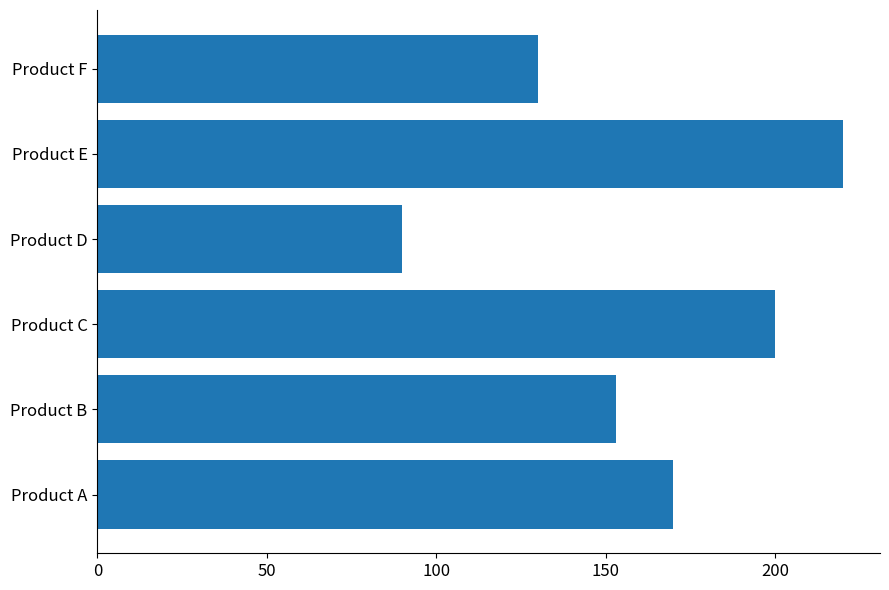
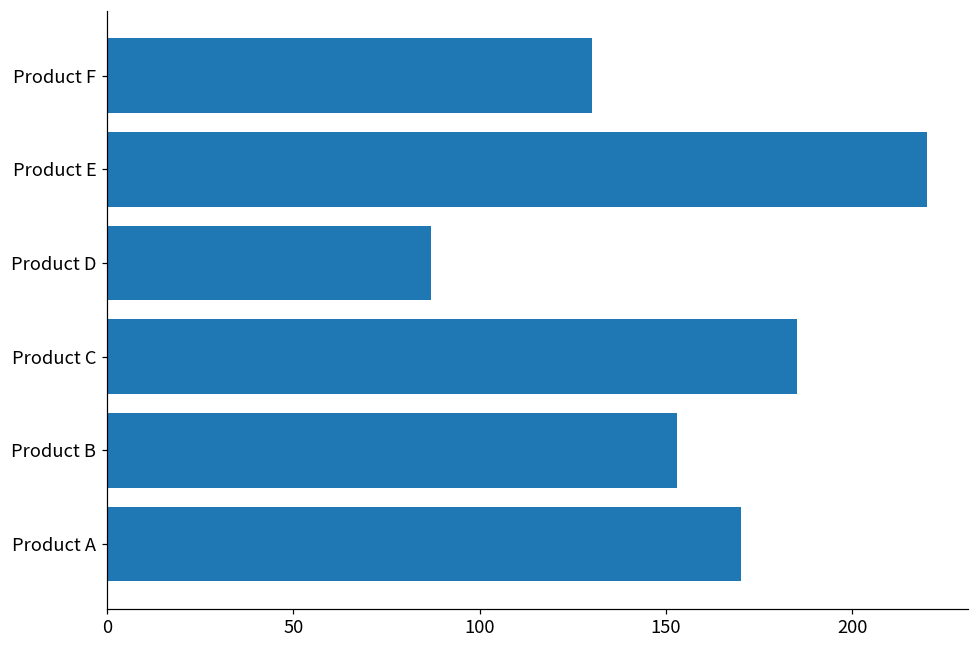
Product D: 90 -> 87
Product C: 200 -> 185
